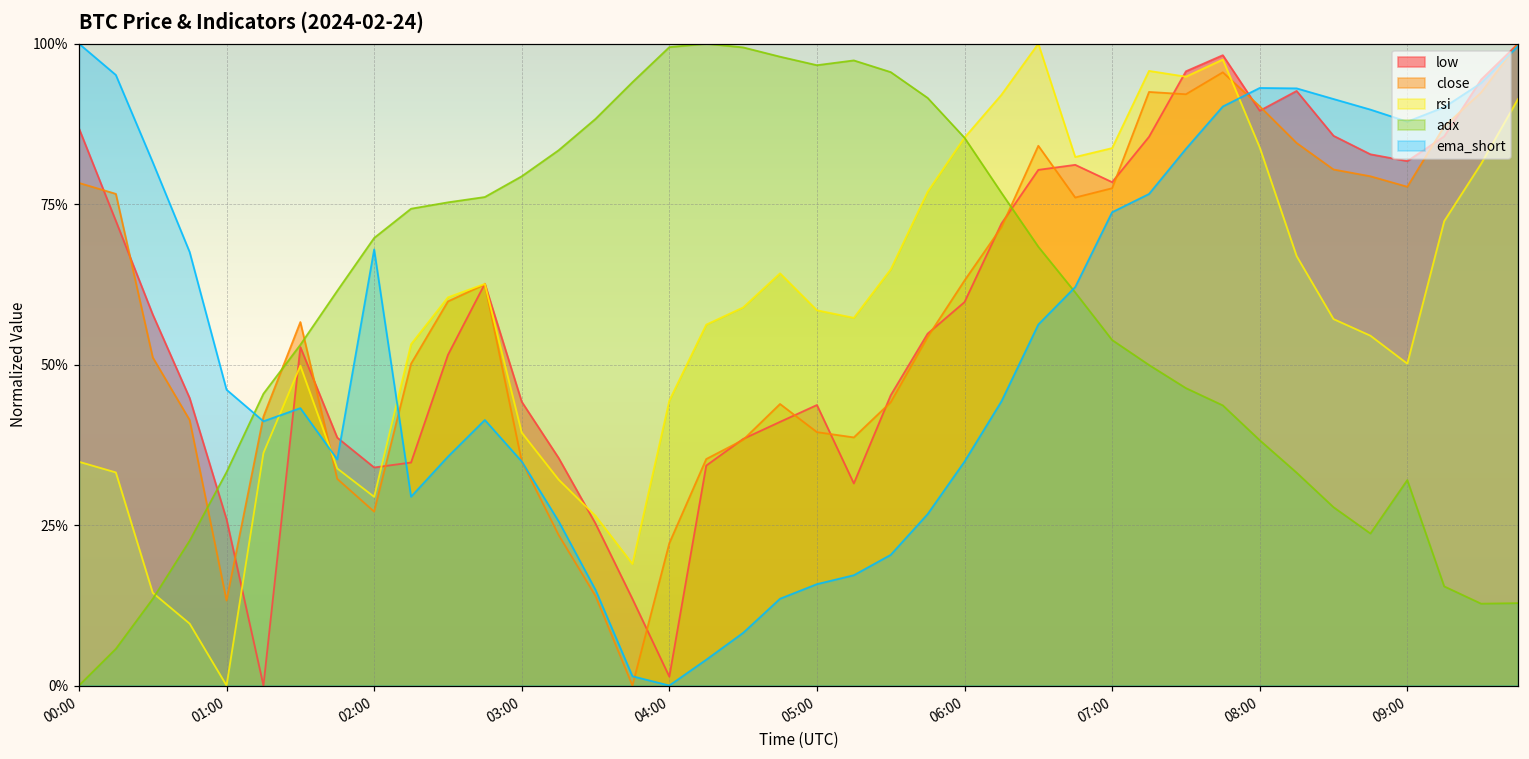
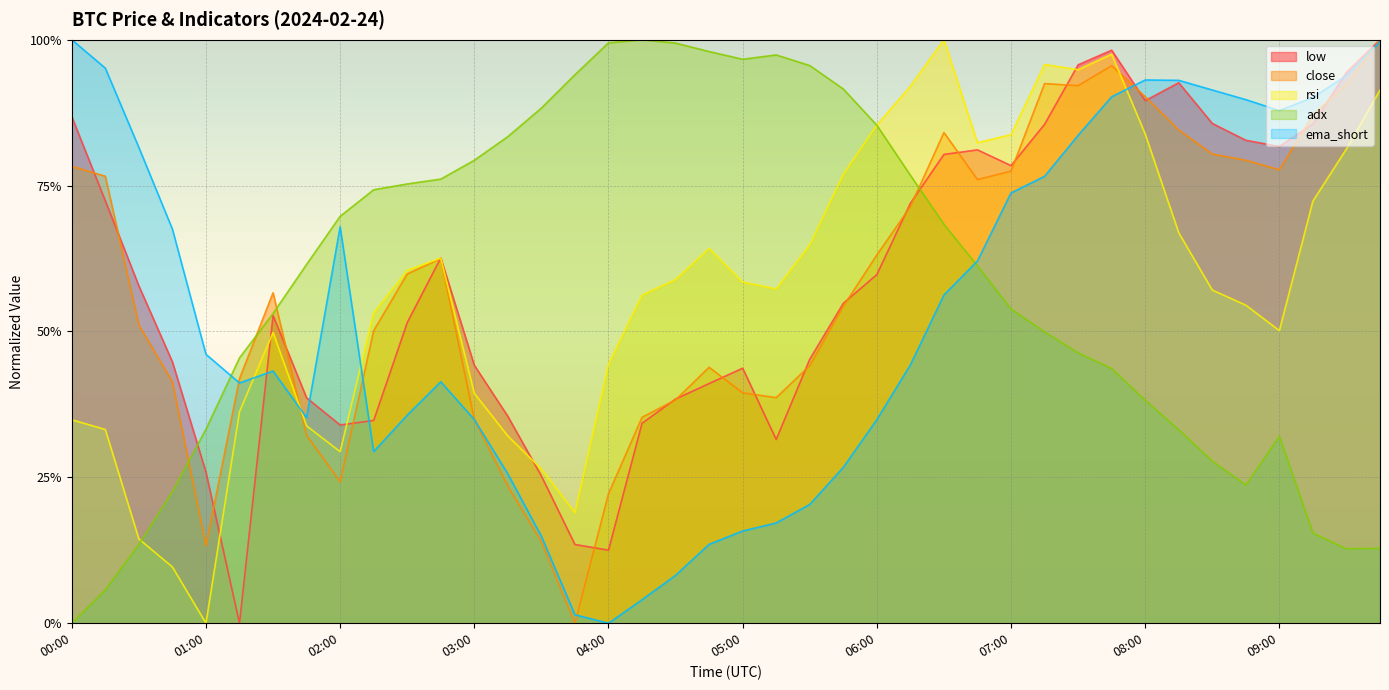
close, 02:00: 27% -> 24%
low, 04:00: 1% -> 13%
